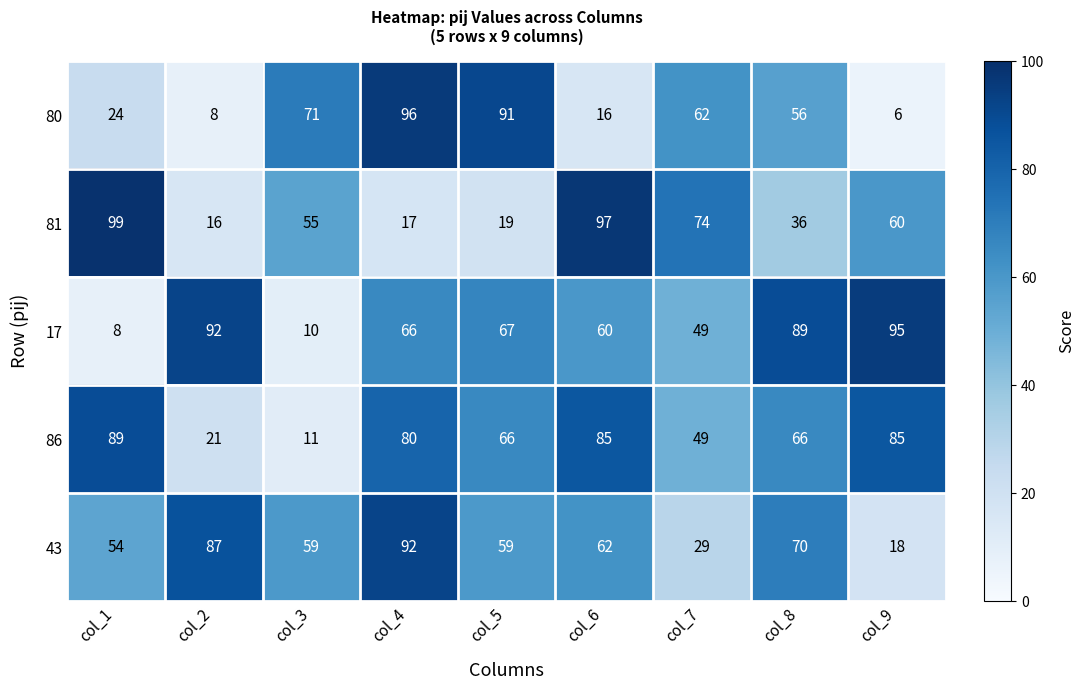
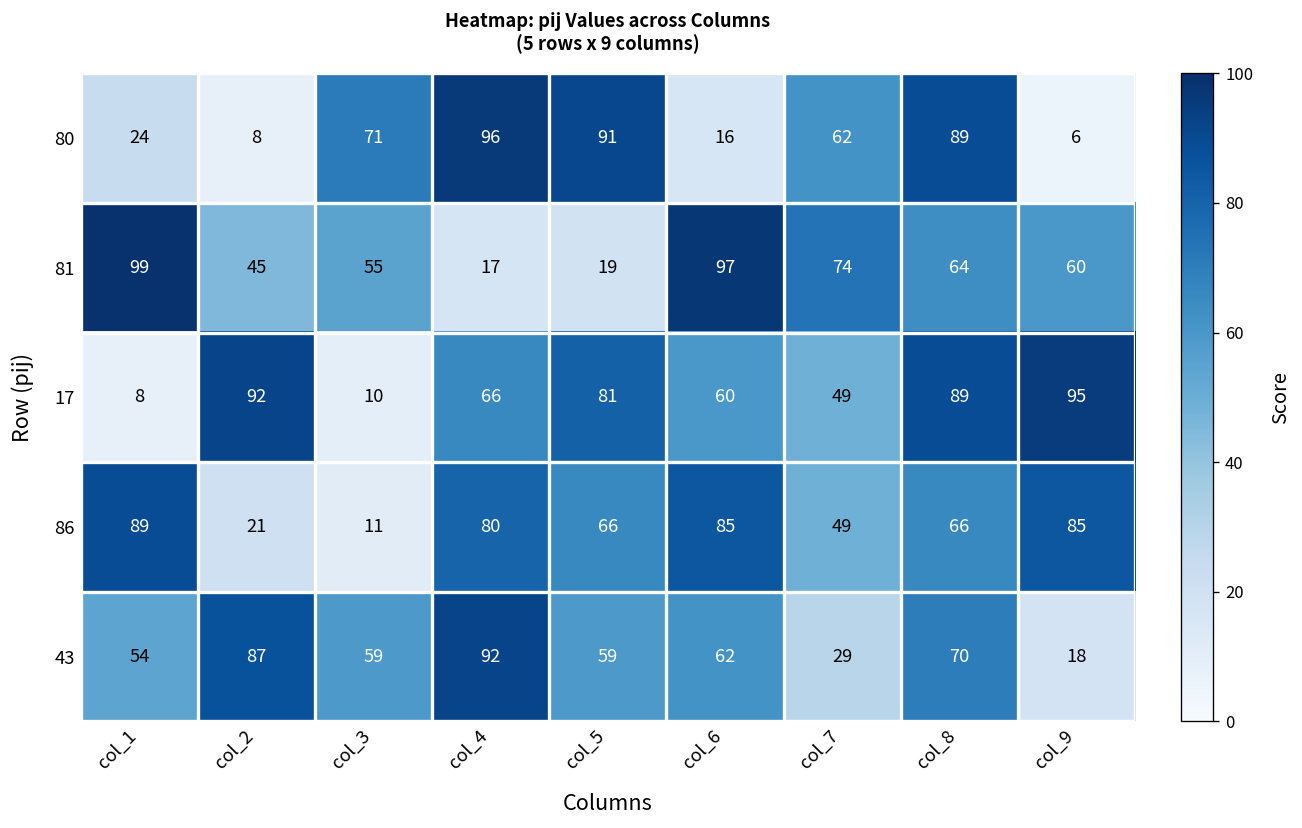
80, col_8: 56 -> 89
81, col_2: 16 -> 45
81, col_8: 36 -> 64
17, col_5: 67 -> 81
